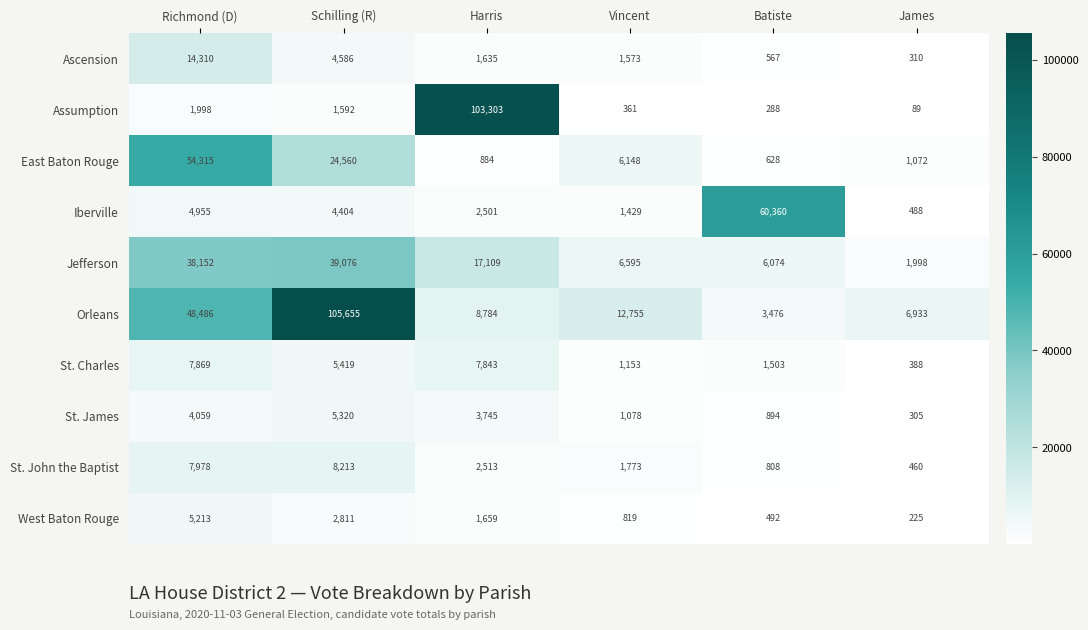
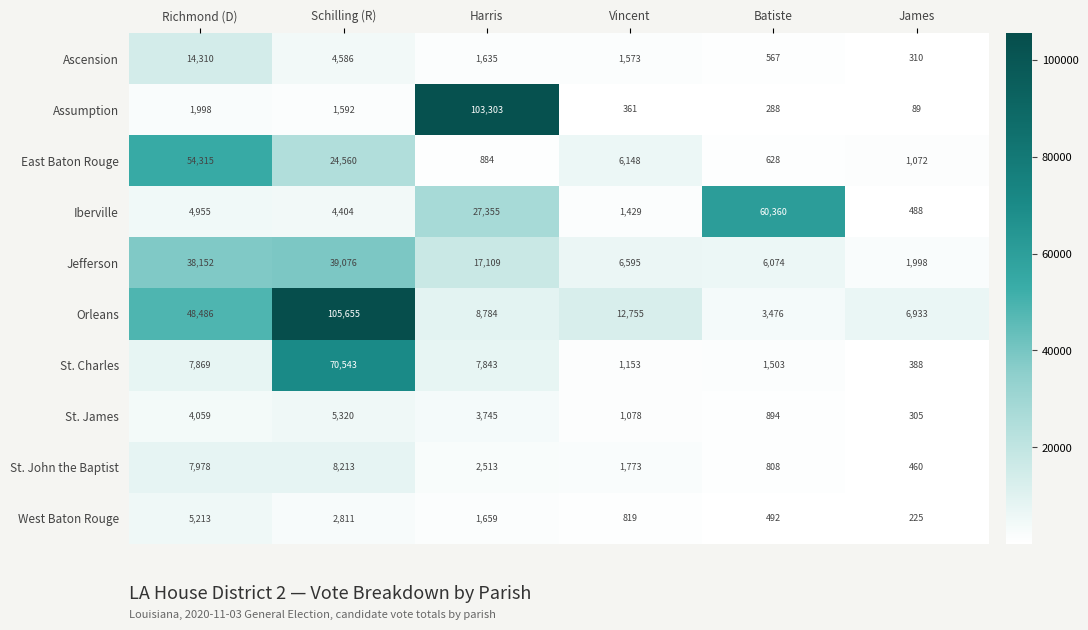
Iberville, Harris: 2,501 -> 27,355
St. Charles, Schilling (R): 5,419 -> 70,543
